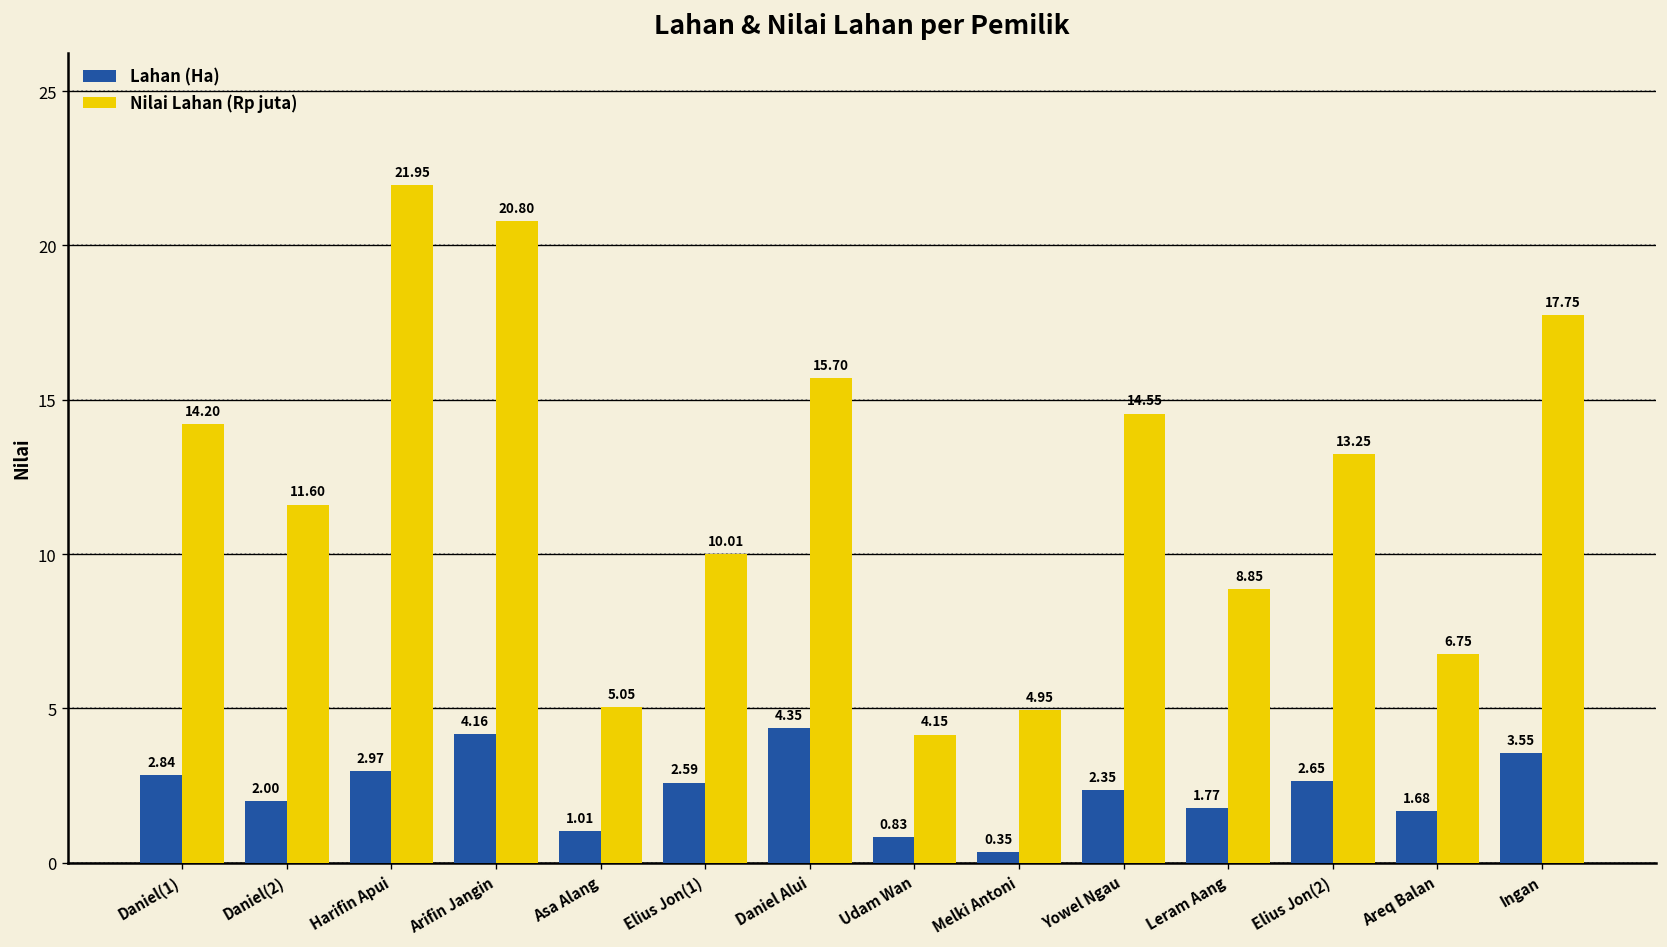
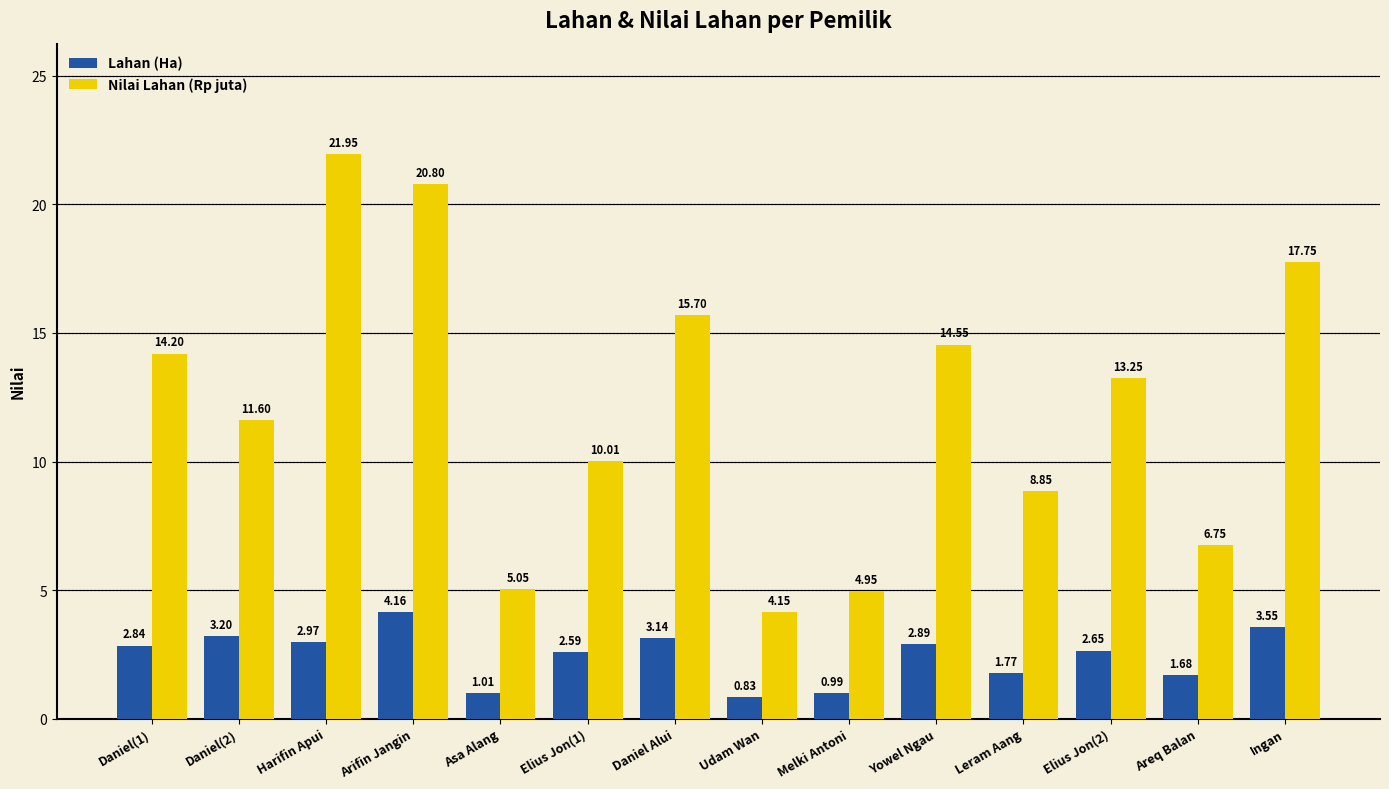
Lahan (Ha), Daniel(2): 2.00 -> 3.20
Lahan (Ha), Daniel Alui: 4.35 -> 3.14
Lahan (Ha), Melki Antoni: 0.35 -> 0.99
Lahan (Ha), Yowel Ngau: 2.35 -> 2.89
